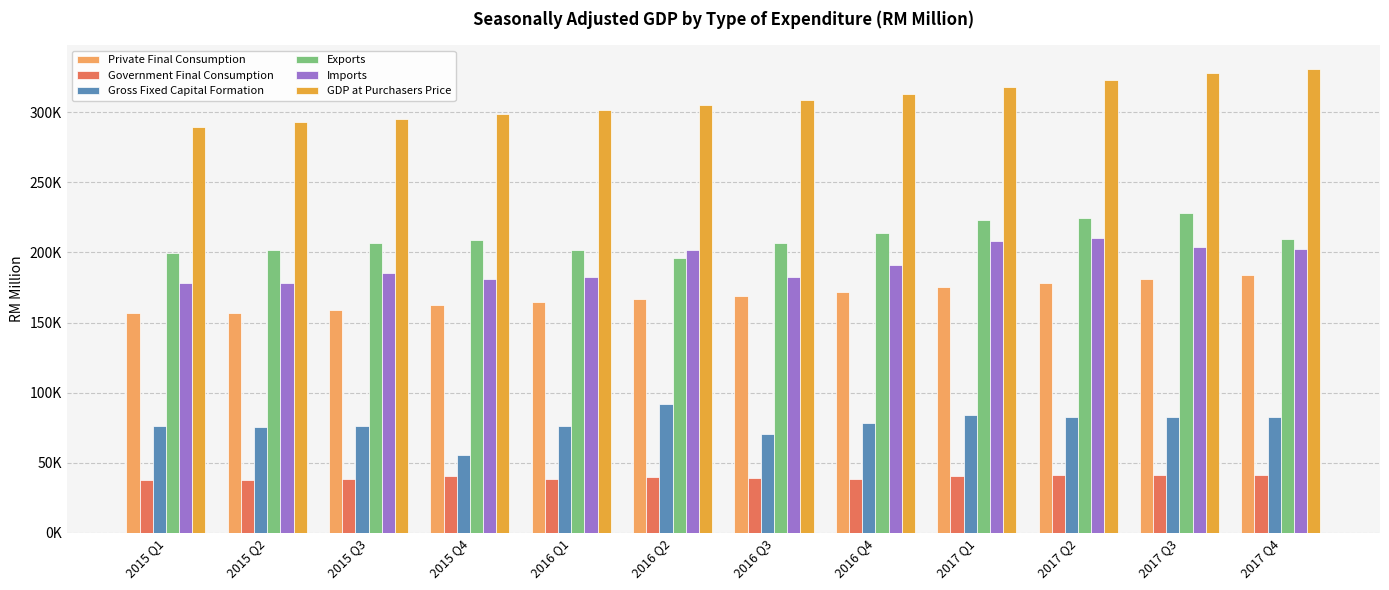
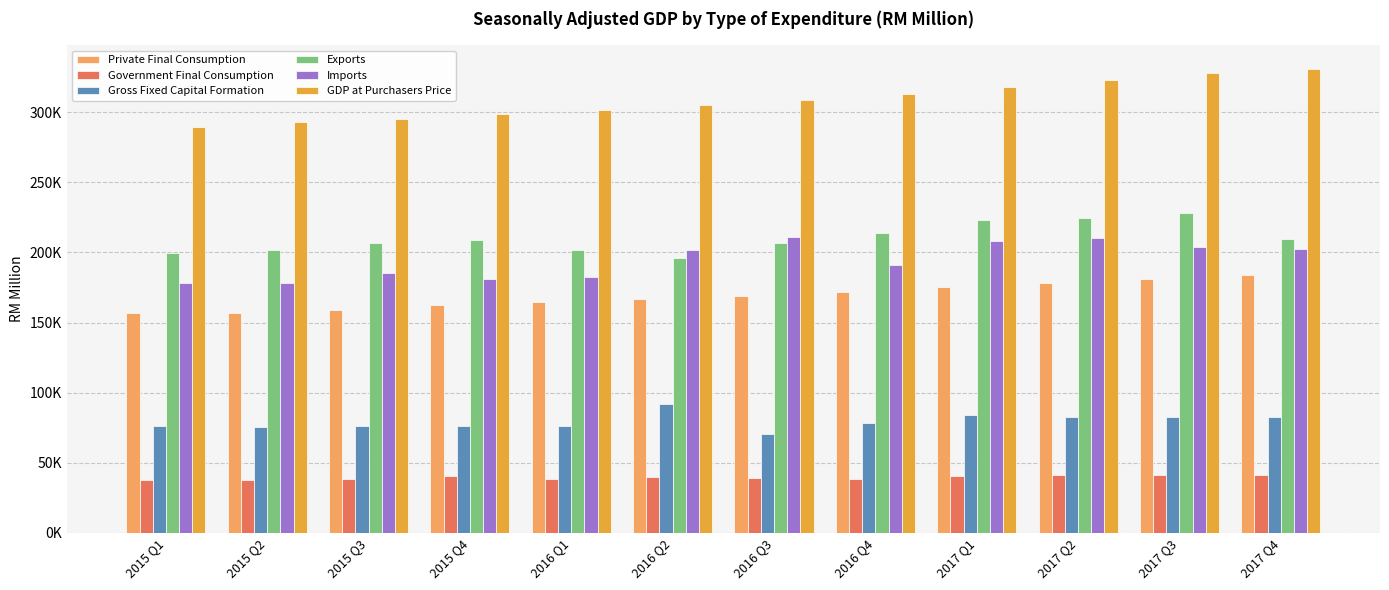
Gross Fixed Capital Formation, 2015 Q4: 56000 -> 76000
Imports, 2016 Q3: 182000 -> 211000
